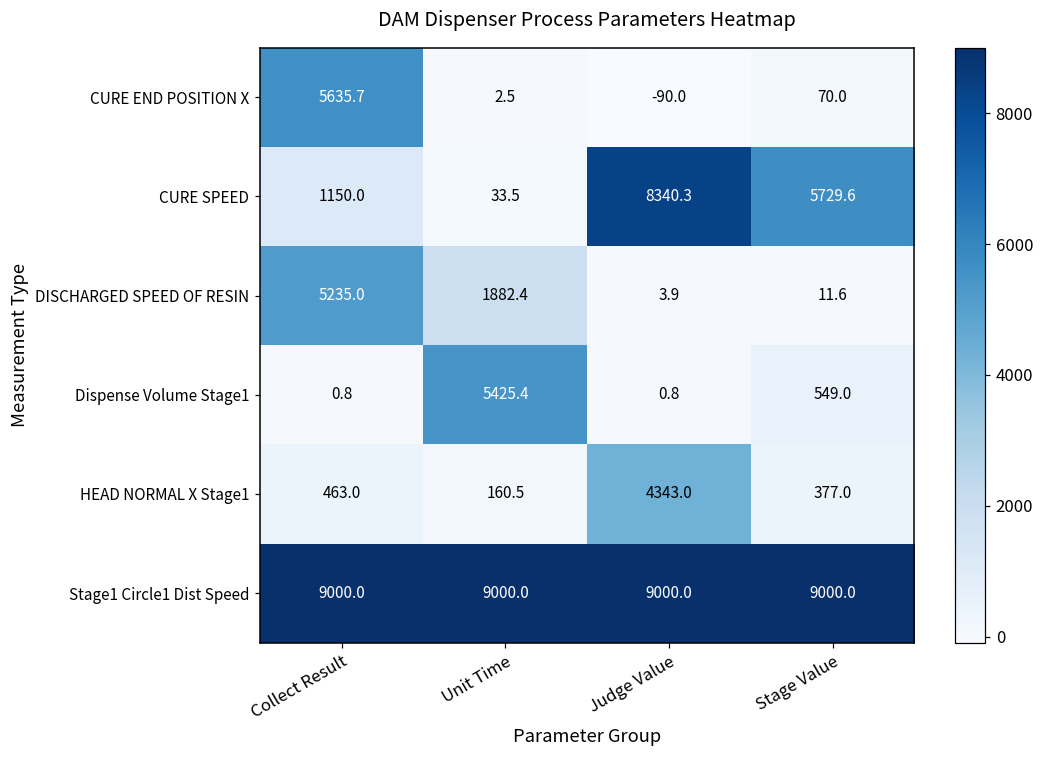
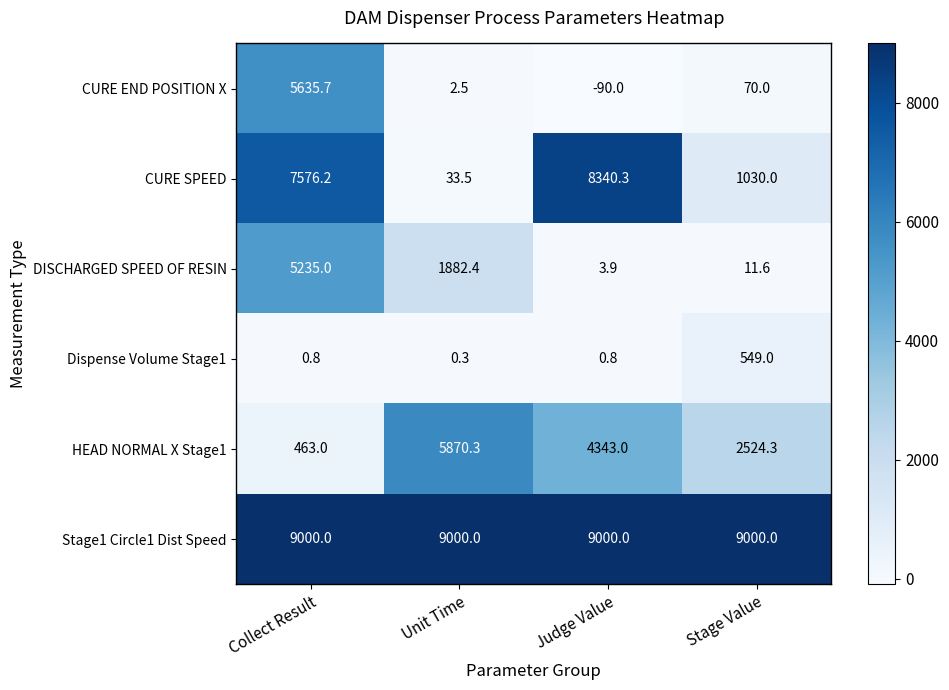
CURE SPEED, Collect Result: 1150.0 -> 7576.2
CURE SPEED, Stage Value: 5729.6 -> 1030.0
Dispense Volume Stage1, Unit Time: 5425.4 -> 0.3
HEAD NORMAL X Stage1, Unit Time: 160.5 -> 5870.3
HEAD NORMAL X Stage1, Stage Value: 377.0 -> 2524.3
